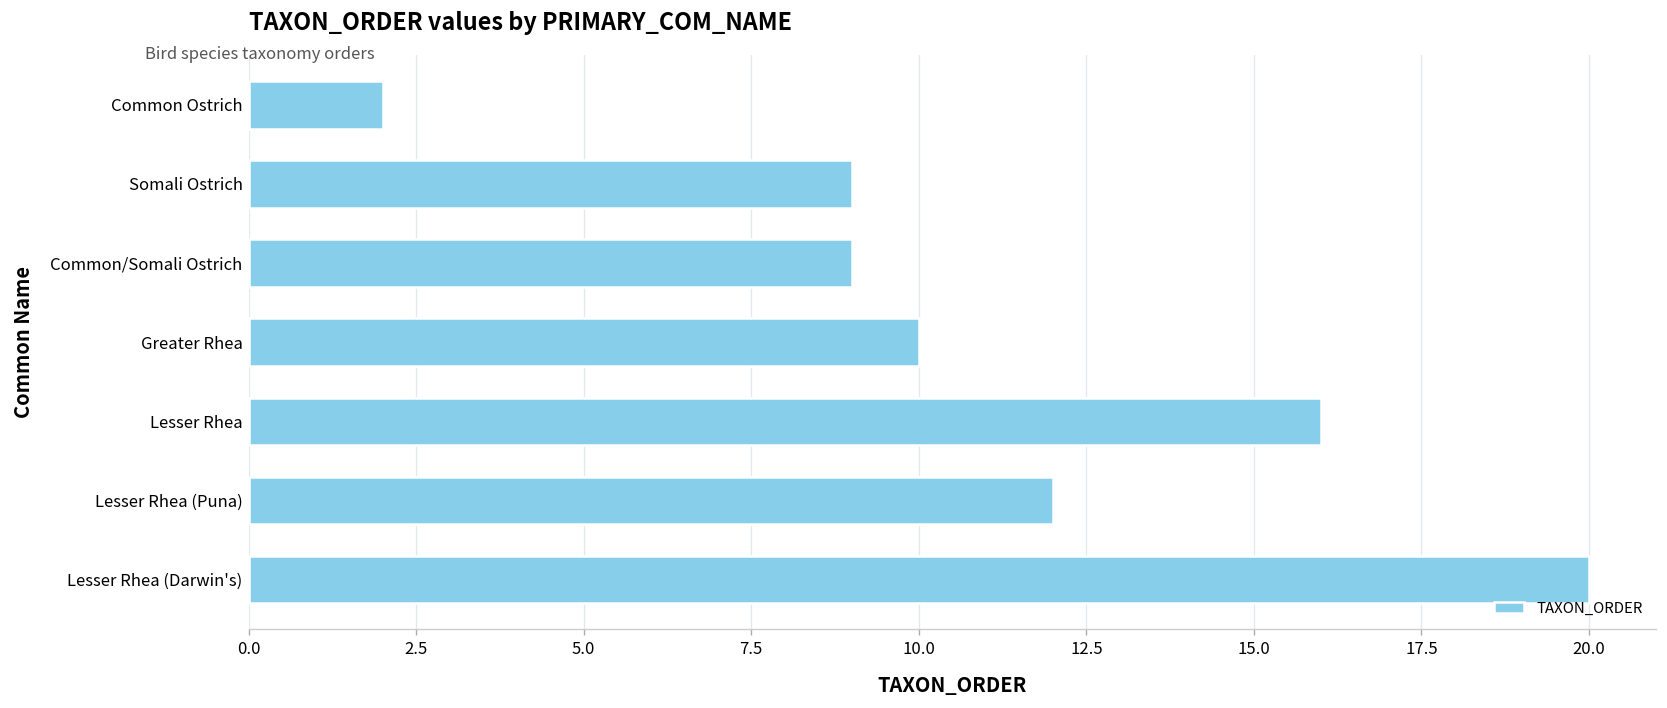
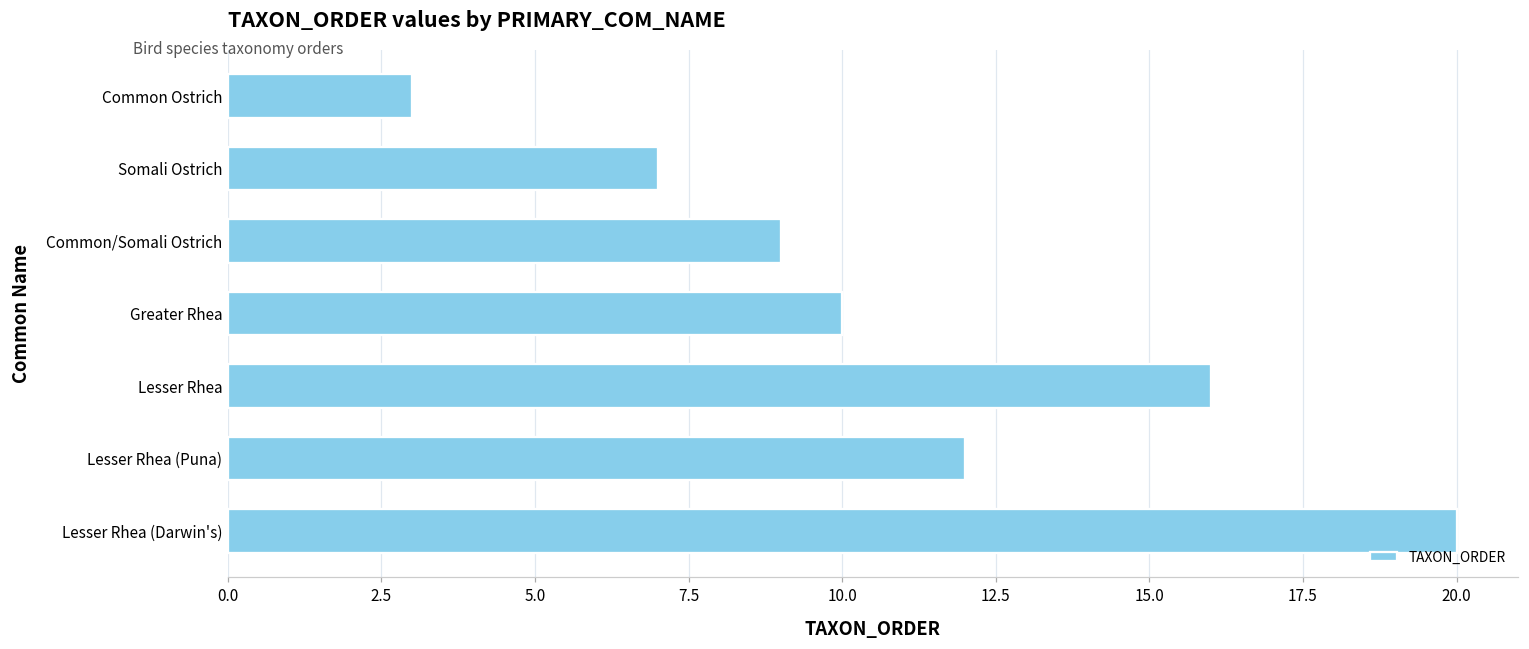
Common Ostrich: 2 -> 3
Somali Ostrich: 9 -> 7
